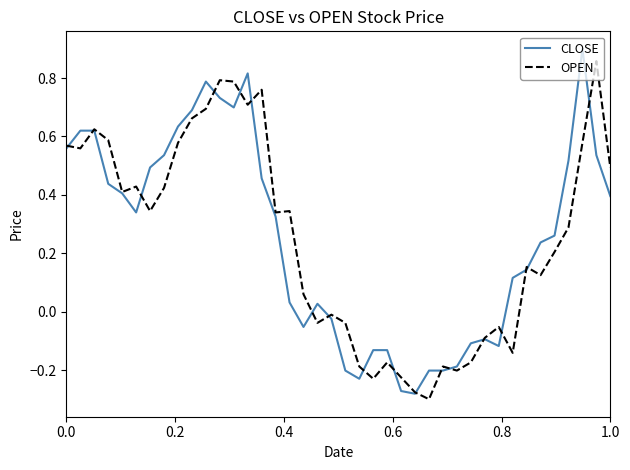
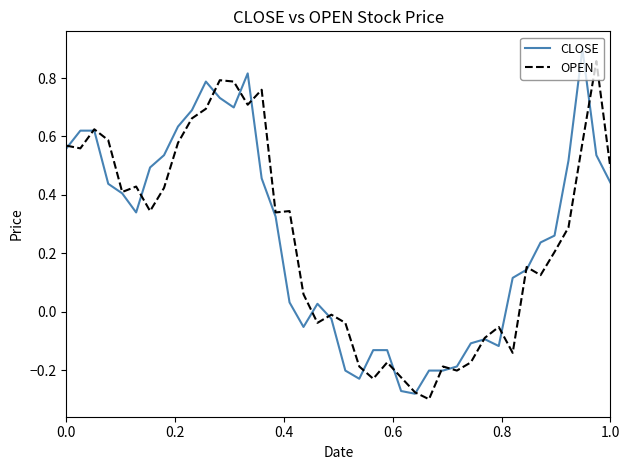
CLOSE, 1.0: 0.40 -> 0.44
